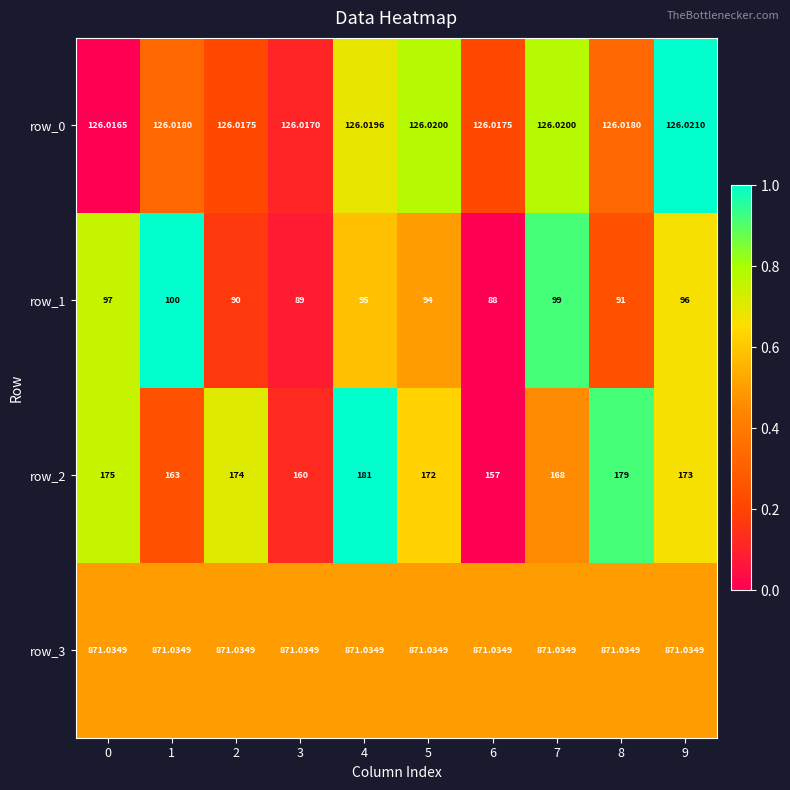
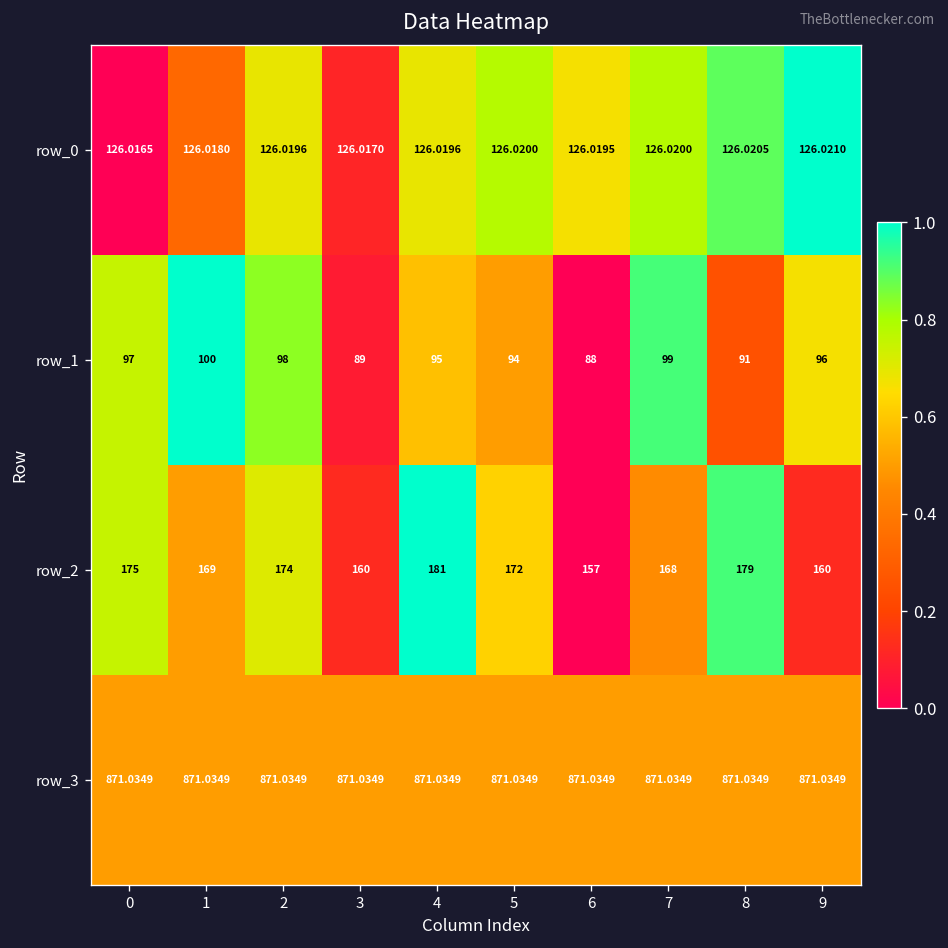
row_0, 2: 126.0175 -> 126.0196
row_0, 6: 126.0175 -> 126.0195
row_0, 8: 126.0180 -> 126.0205
row_1, 2: 90 -> 98
row_2, 1: 163 -> 169
row_2, 9: 173 -> 160
